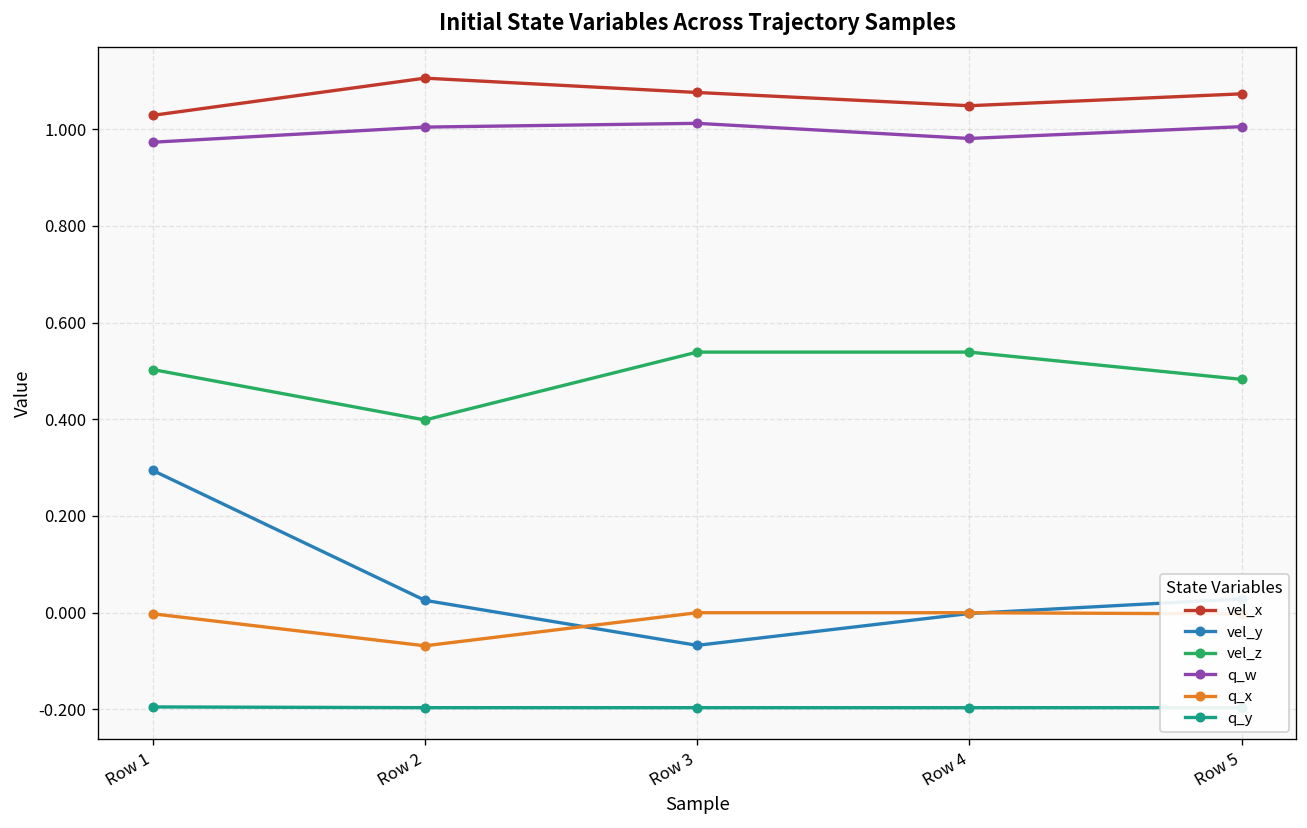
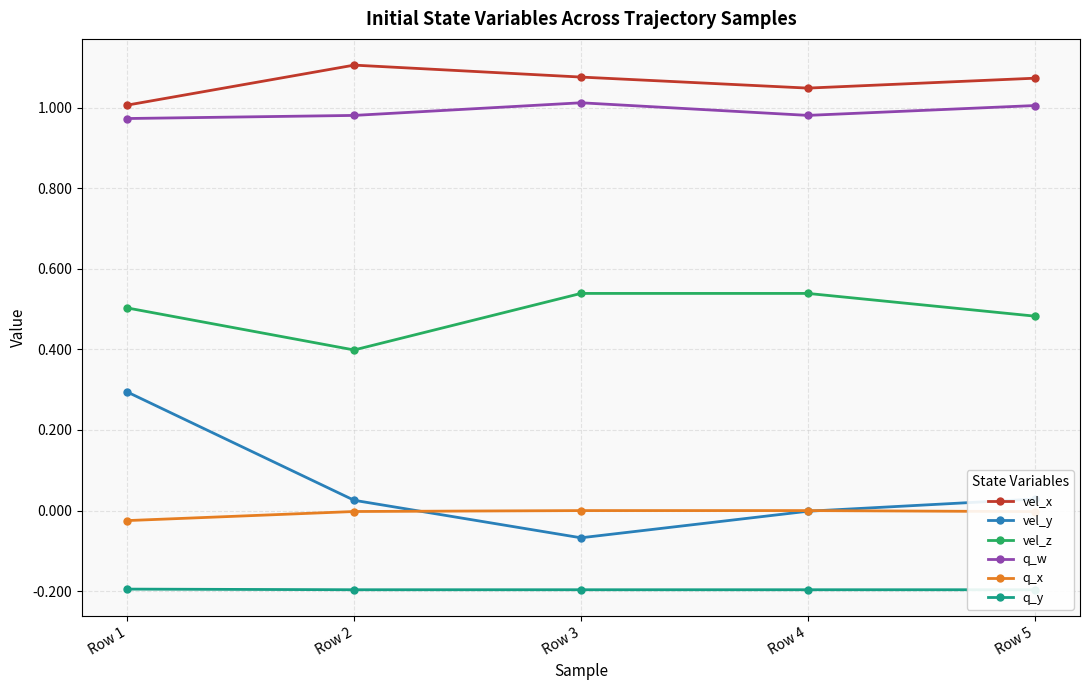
vel_x, Row 1: 1.03 -> 1.01
q_x, Row 1: 0.00 -> -0.02
q_w, Row 2: 1.00 -> 0.98
q_x, Row 2: -0.07 -> 0.00
